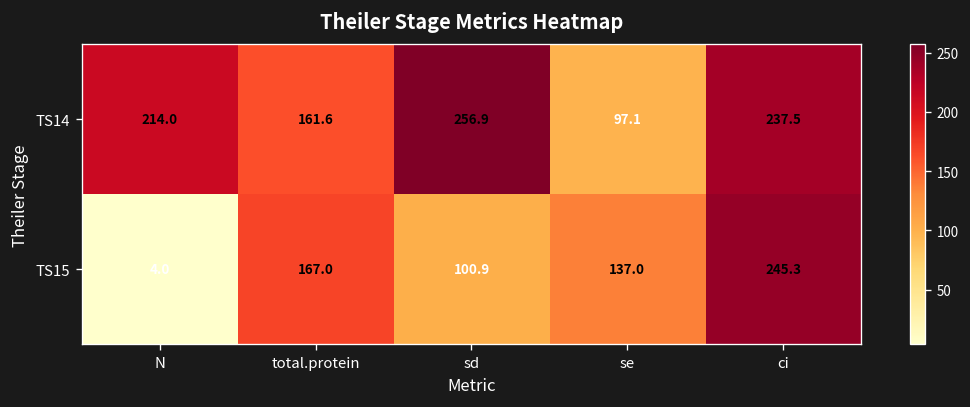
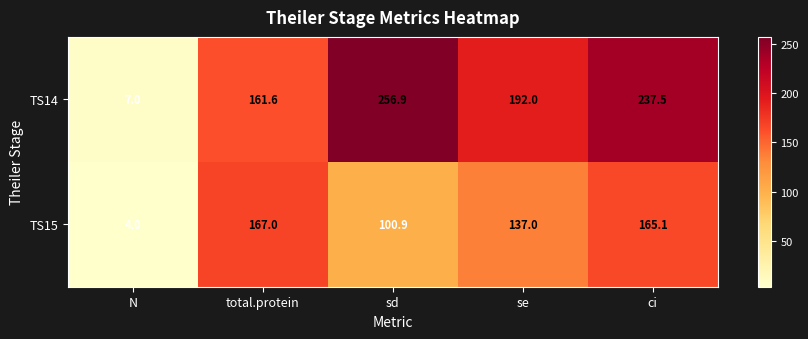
TS14, N: 214.0 -> 7.0
TS14, se: 97.1 -> 192.0
TS15, ci: 245.3 -> 165.1
